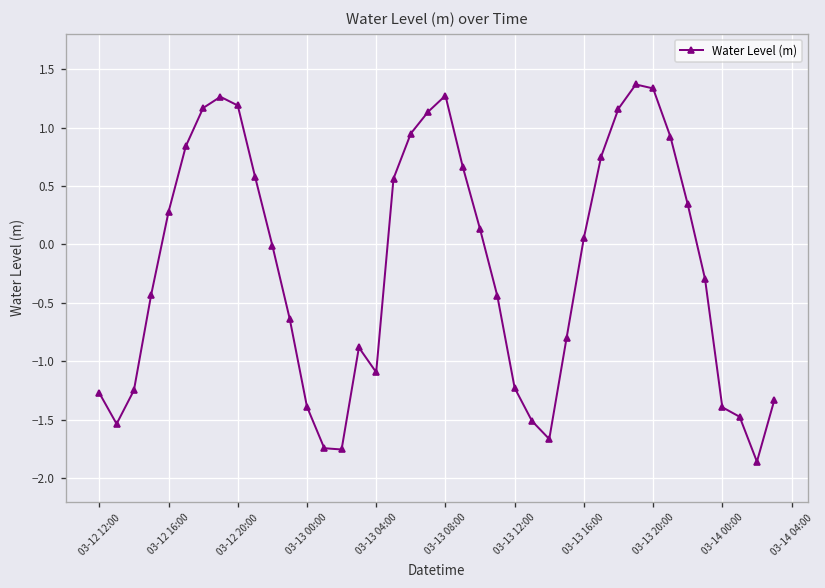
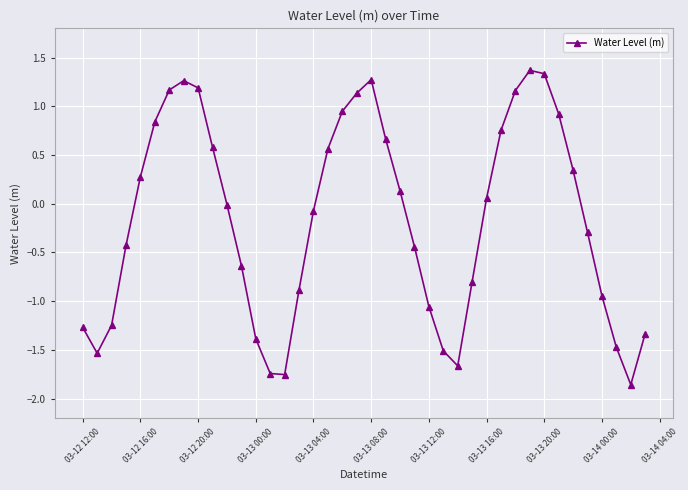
03-13 04:00: -1.1 -> -0.1
03-13 12:00: -1.2 -> -1.1
03-14 00:00: -1.4 -> -0.9
